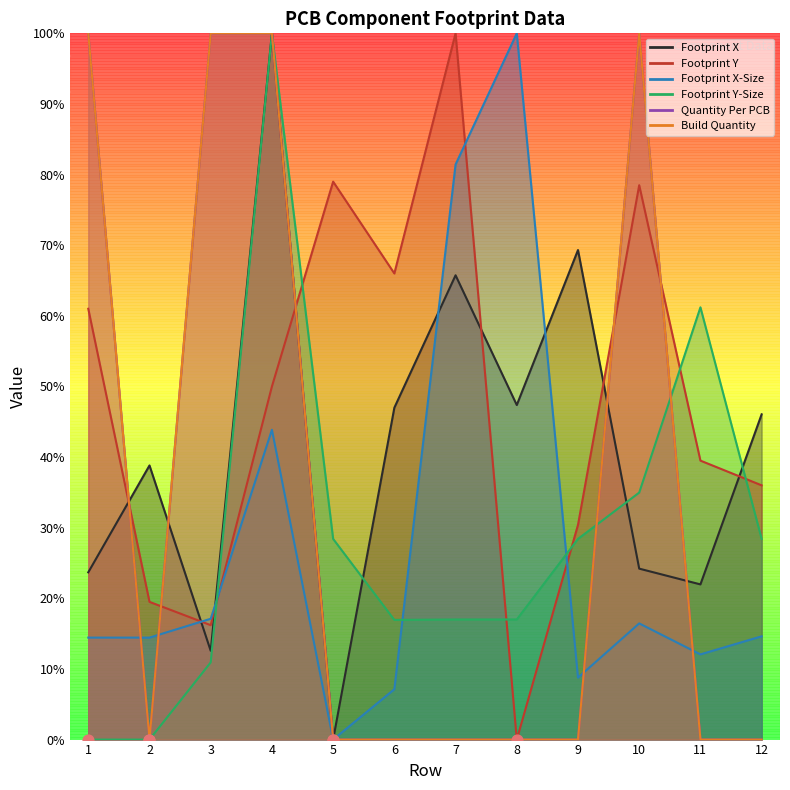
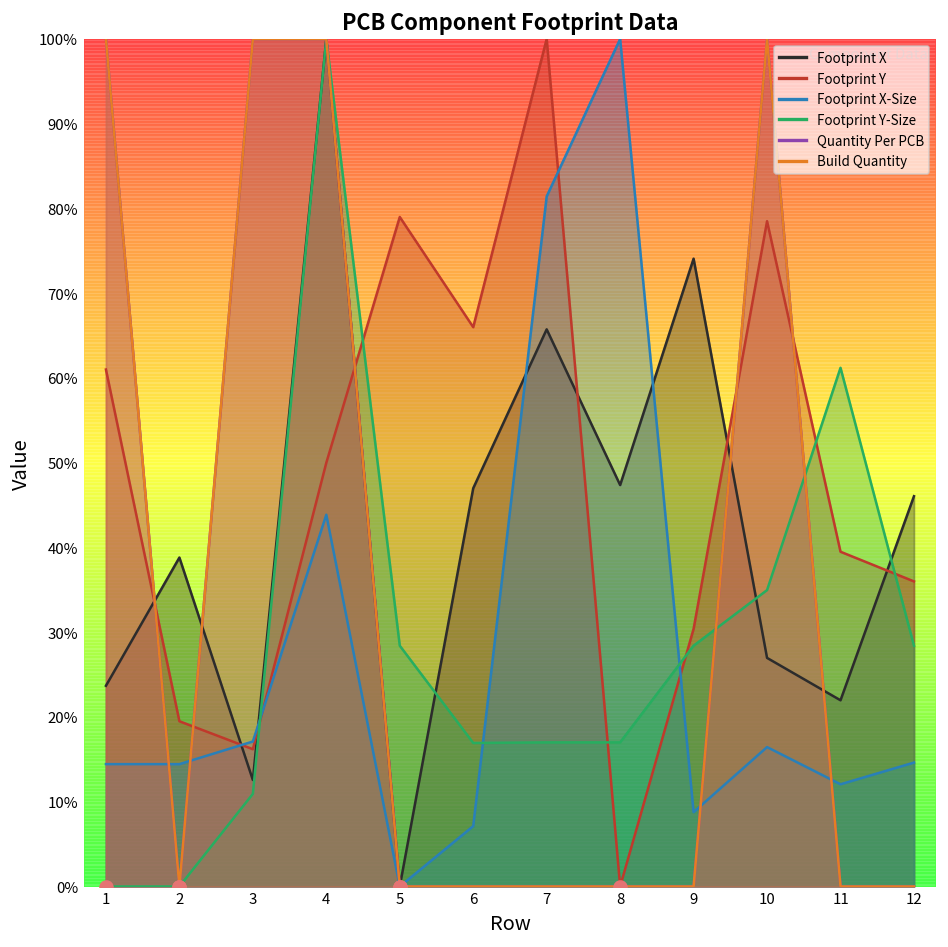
Footprint X, 9: 69% -> 74%
Footprint X, 10: 24% -> 27%
